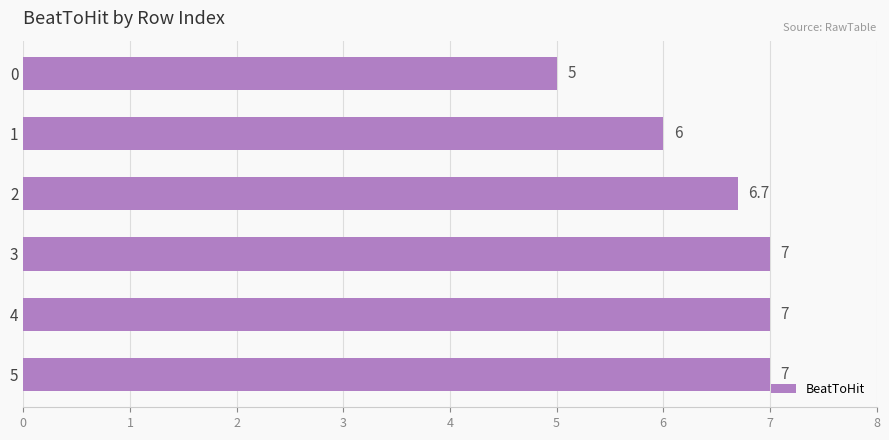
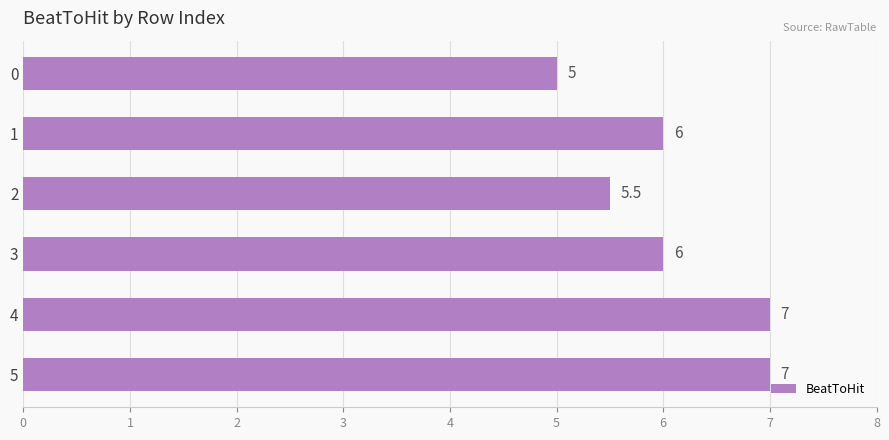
2: 6.7 -> 5.5
3: 7 -> 6
